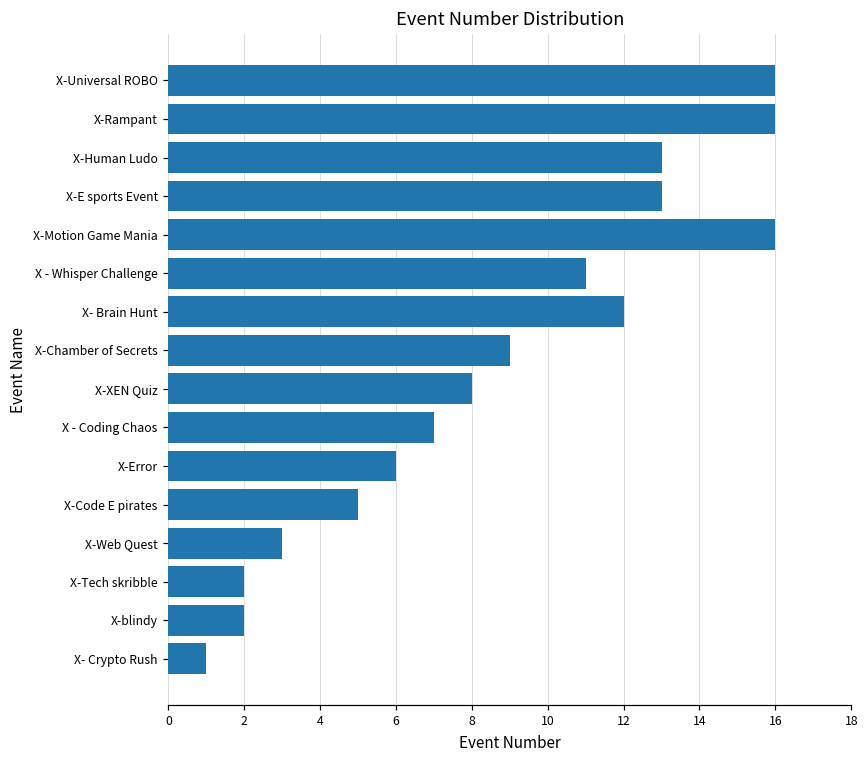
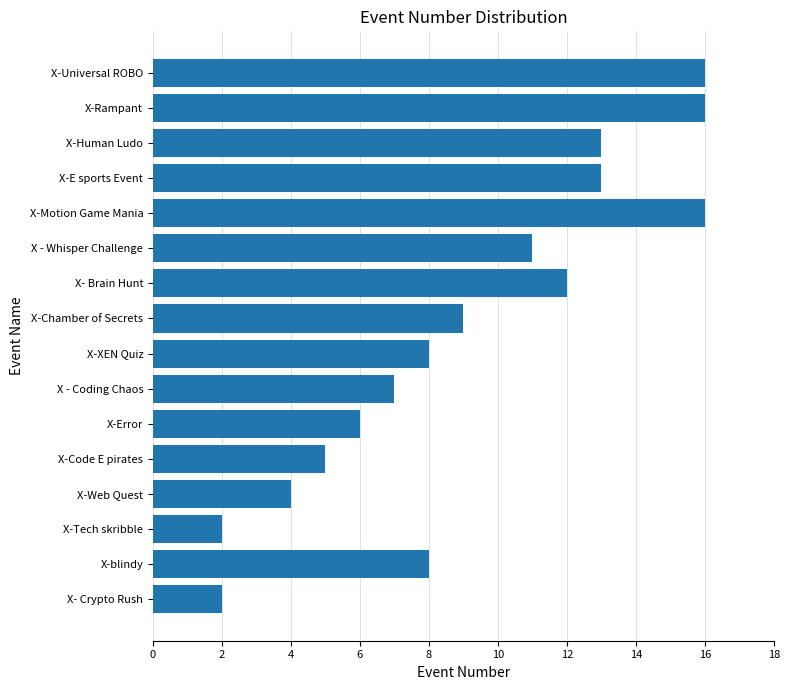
X-Web Quest: 3 -> 4
X-blindy: 2 -> 8
X- Crypto Rush: 1 -> 2
